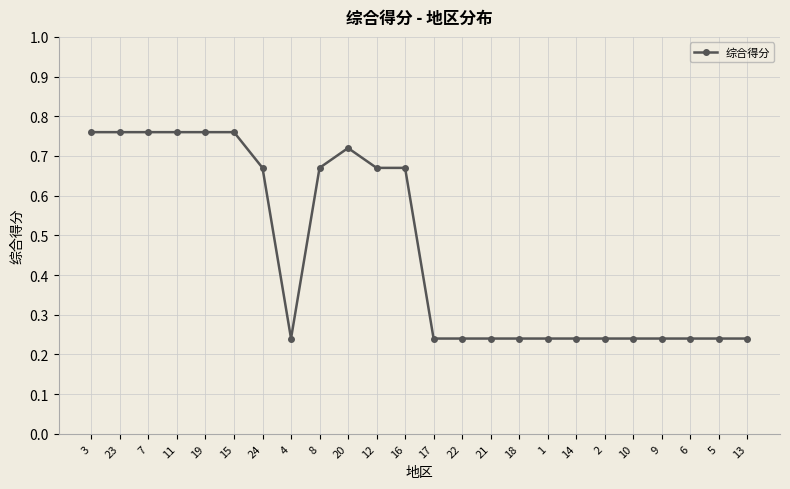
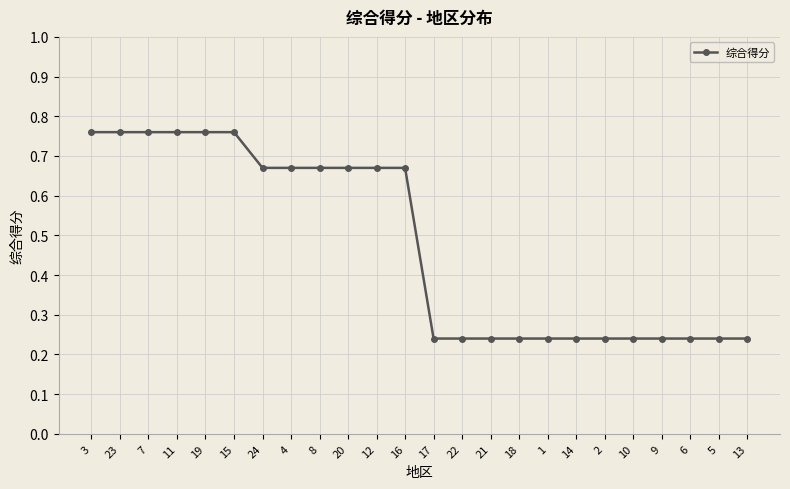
4: 0.24 -> 0.67
20: 0.72 -> 0.67
